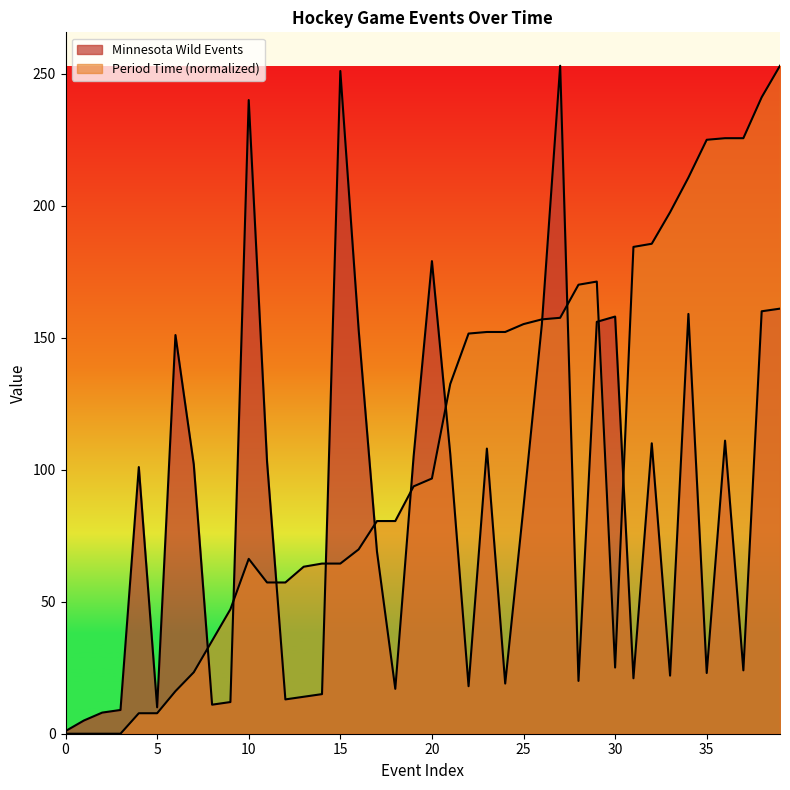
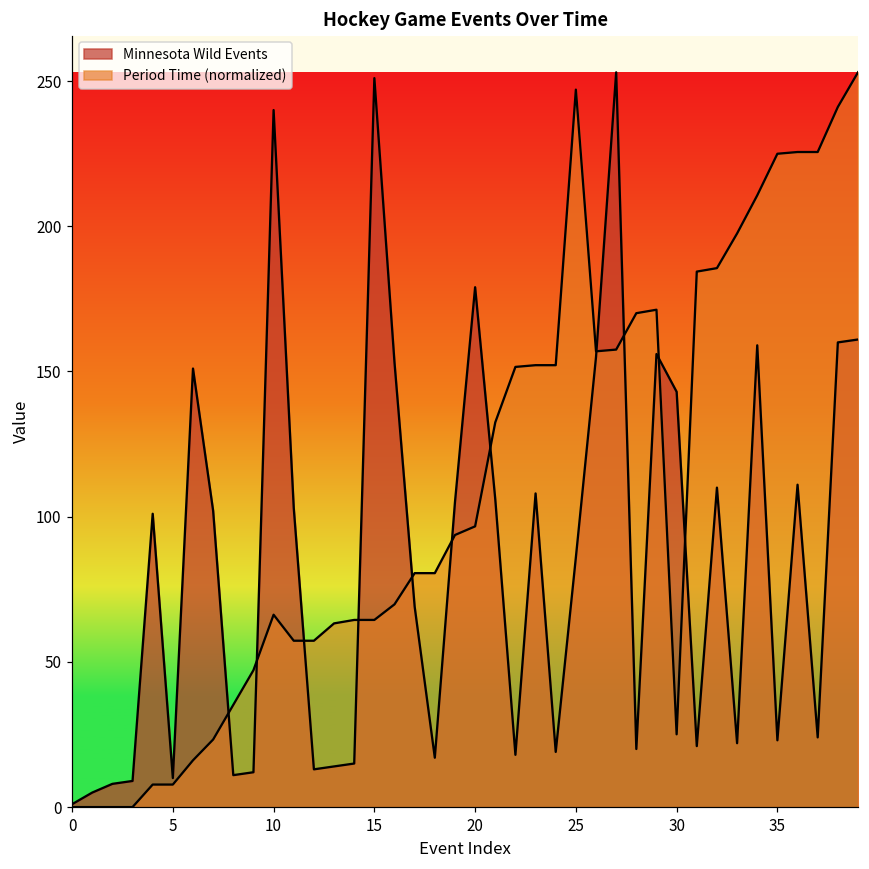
Period Time (normalized), 25: 155 -> 247
Minnesota Wild Events, 30: 158 -> 143
